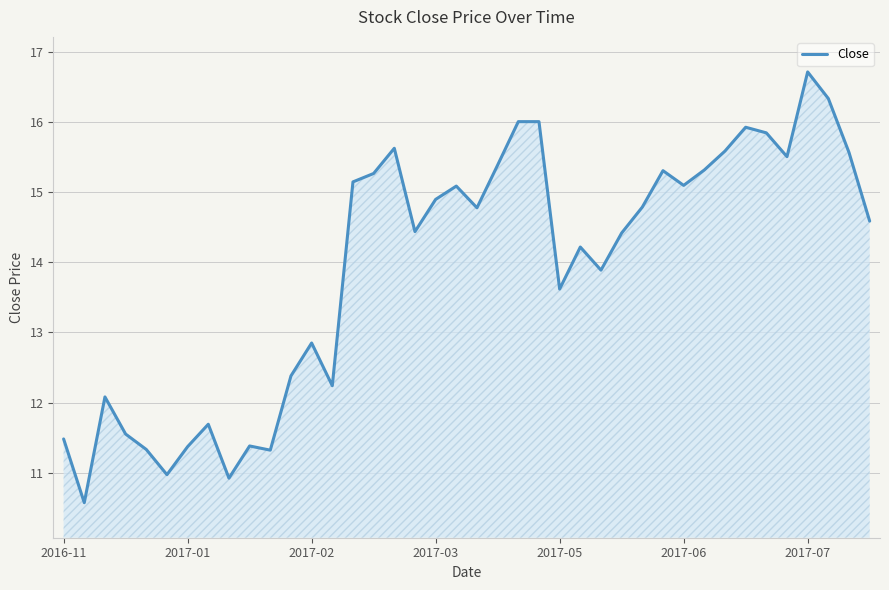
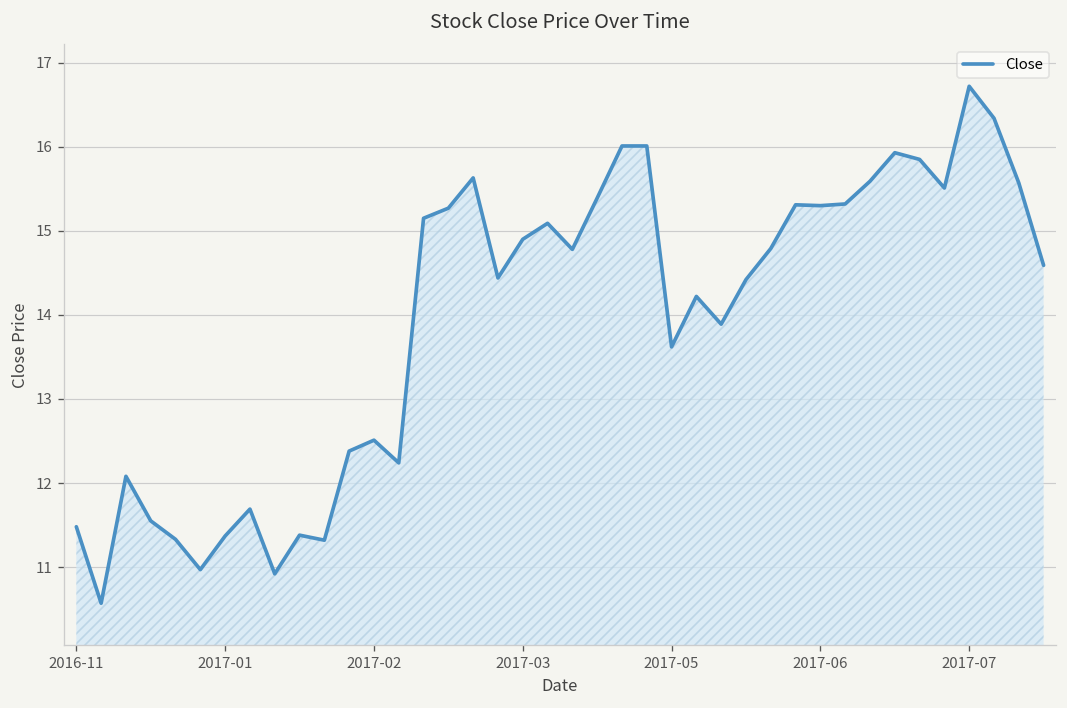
2017-02: 12.9 -> 12.5
2017-06: 15.1 -> 15.3
